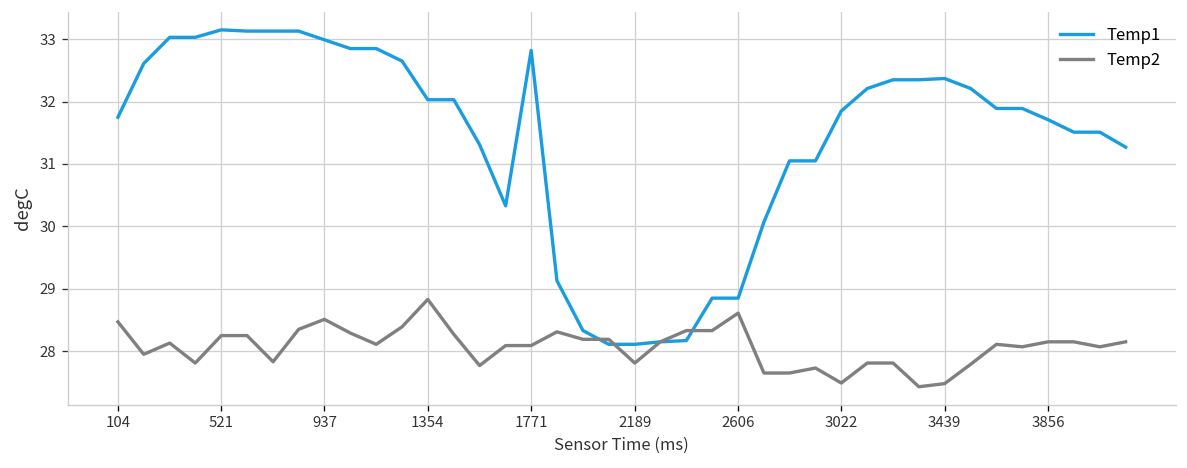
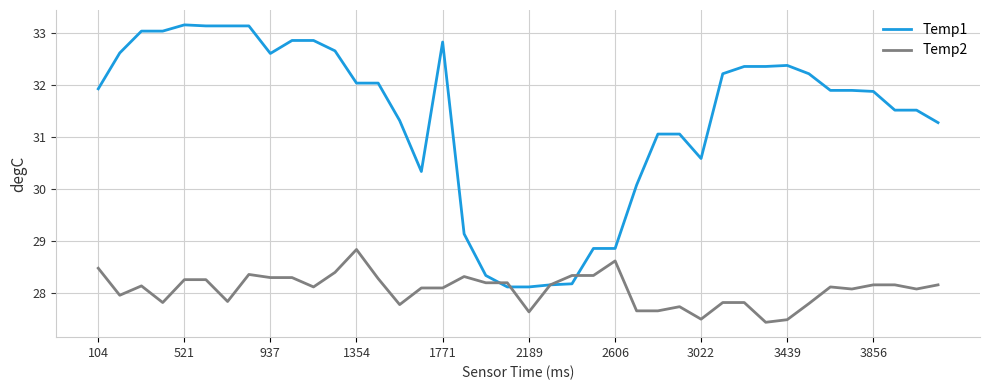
Temp1, 104: 31.8 -> 31.9
Temp1, 937: 33.0 -> 32.6
Temp2, 937: 28.5 -> 28.3
Temp2, 2189: 27.8 -> 27.6
Temp1, 3022: 31.9 -> 30.6
Temp1, 3856: 31.7 -> 31.9
